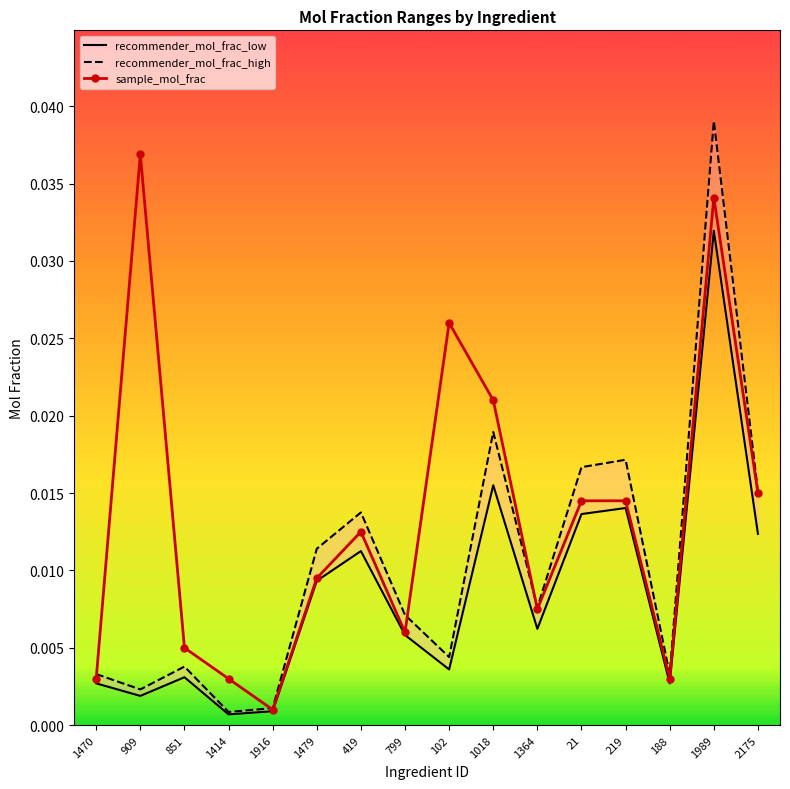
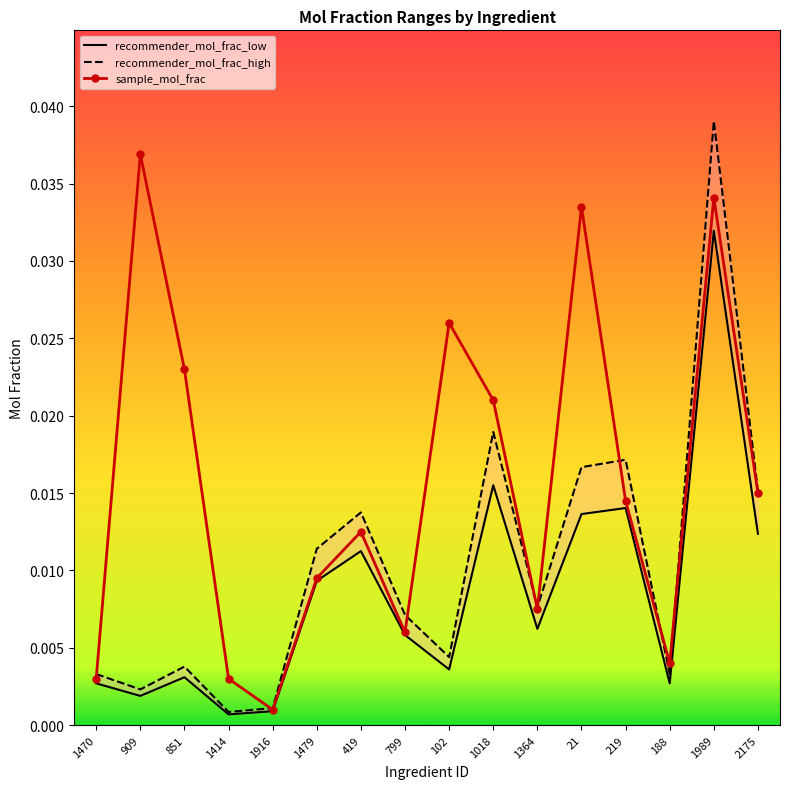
sample_mol_frac, 851: 0.005 -> 0.023
sample_mol_frac, 21: 0.0145 -> 0.0335
sample_mol_frac, 188: 0.003 -> 0.004
